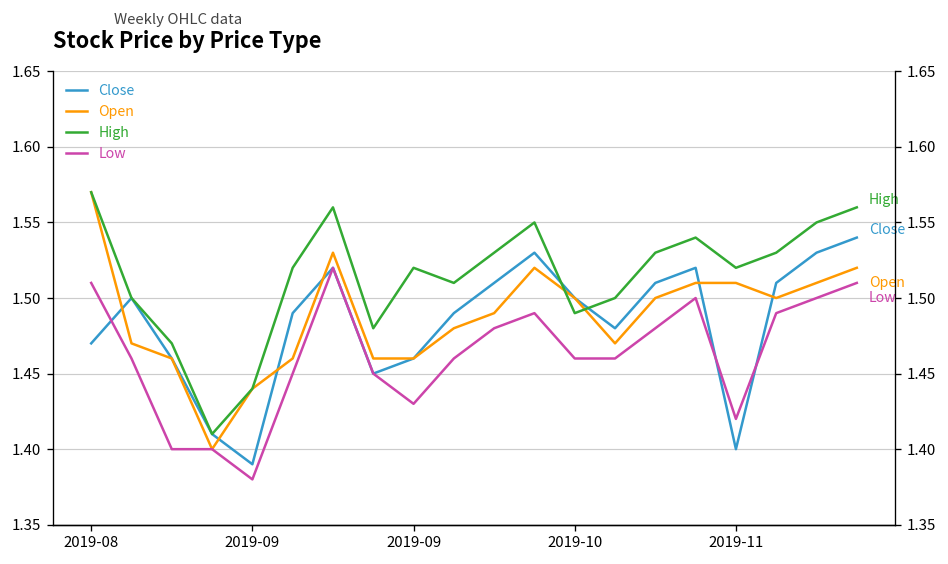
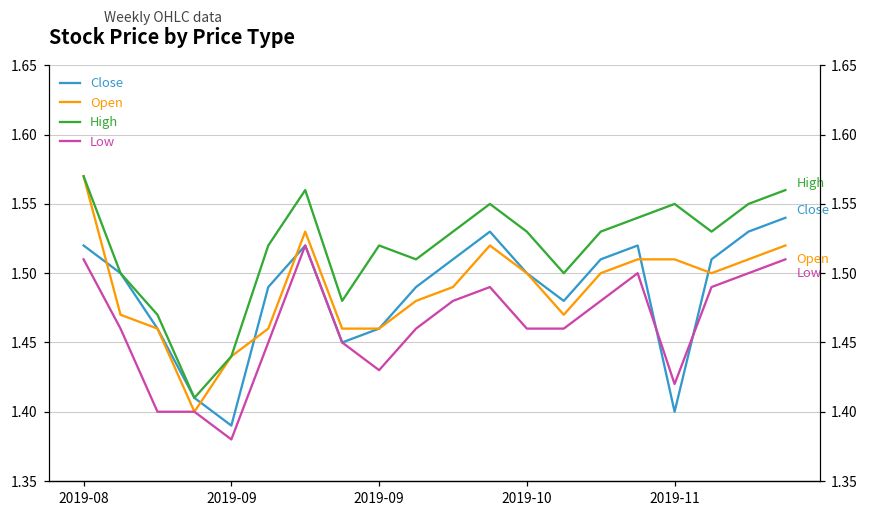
Close, 2019-08: 1.47 -> 1.52
High, 2019-10: 1.49 -> 1.53
High, 2019-11: 1.52 -> 1.55
